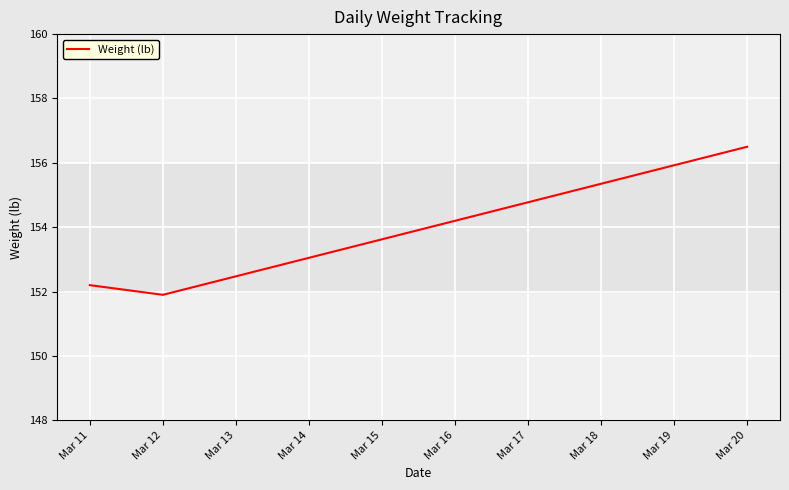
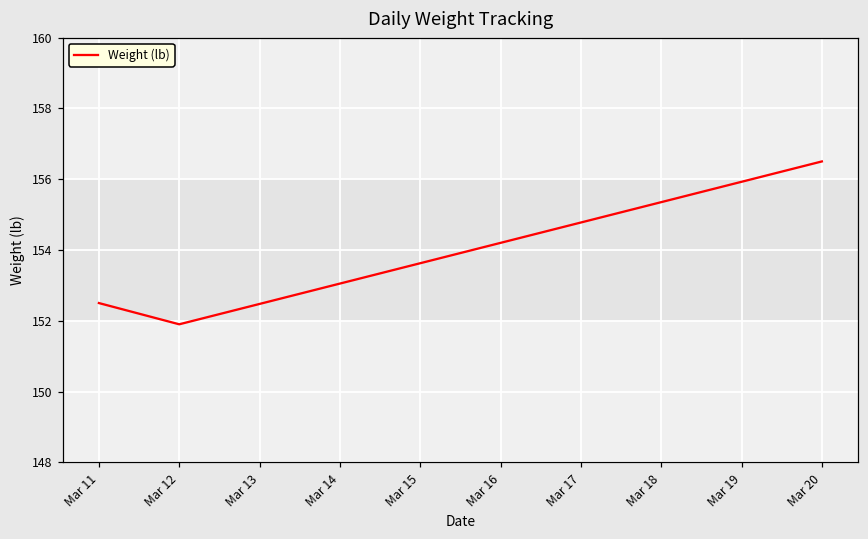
Mar 11: 152.2 -> 152.5
